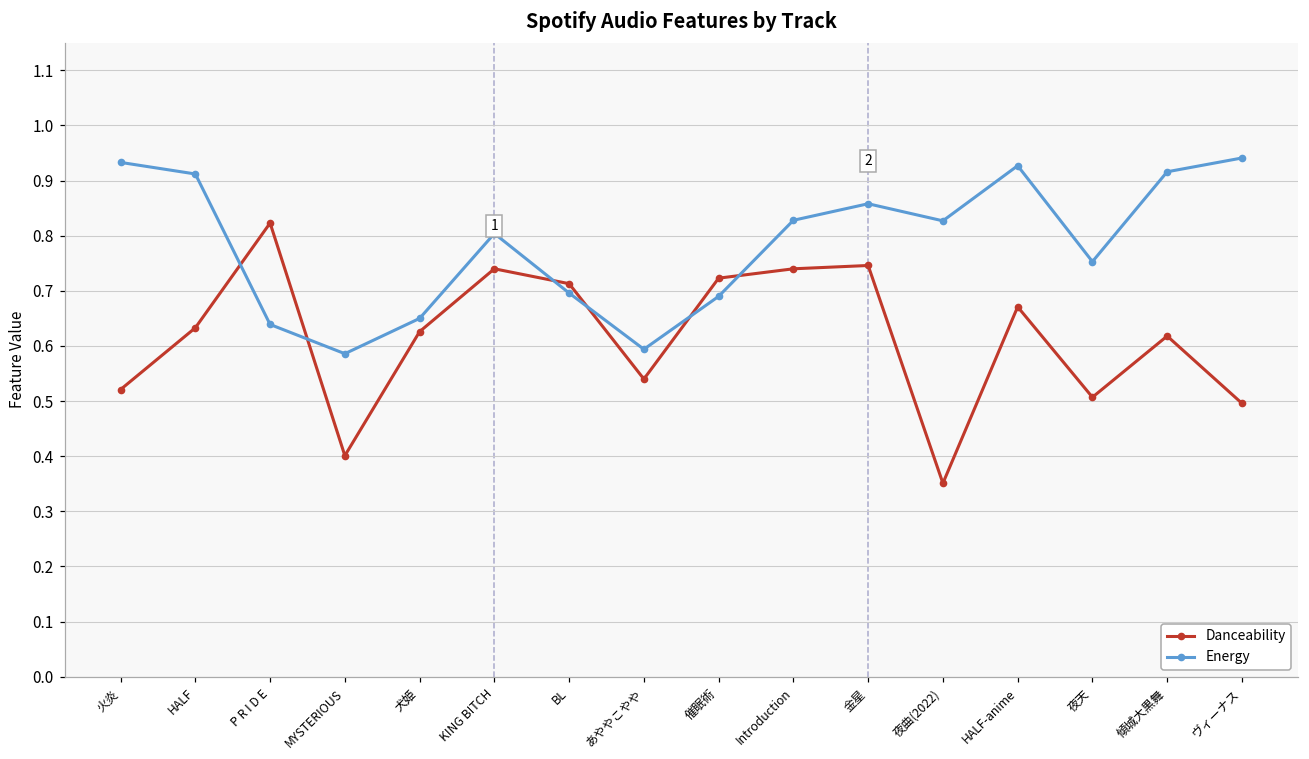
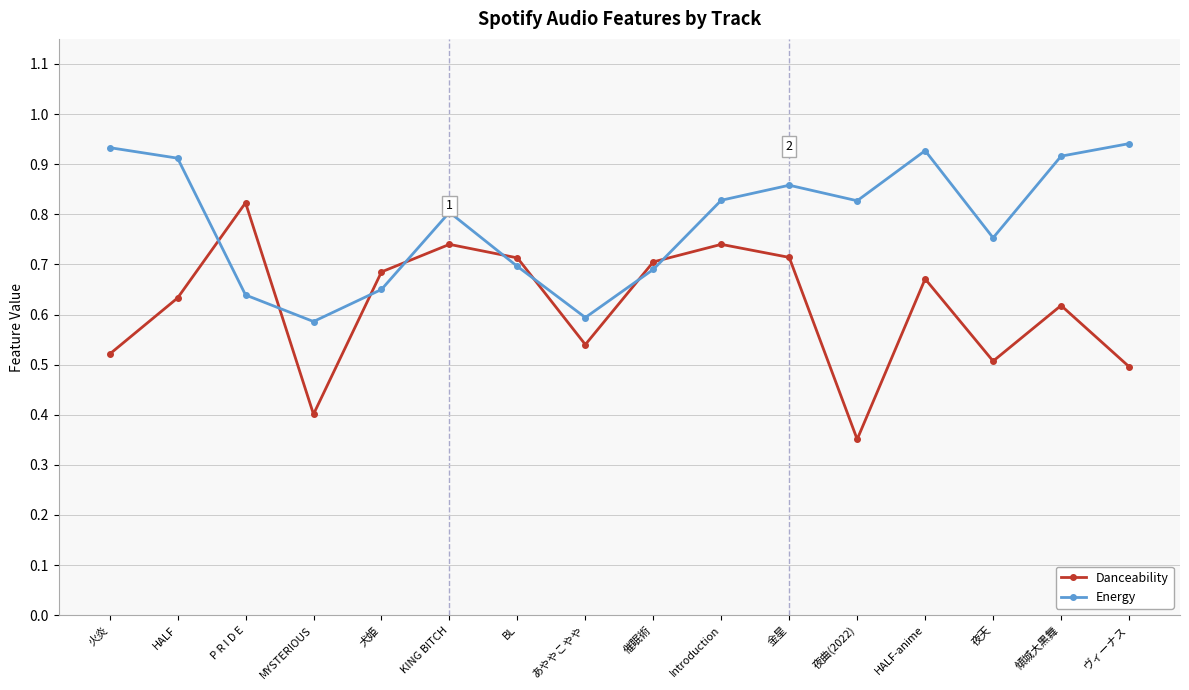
Danceability, 犬姫: 0.63 -> 0.69
Danceability, 催眠術: 0.72 -> 0.71
Danceability, 金星: 0.75 -> 0.71
